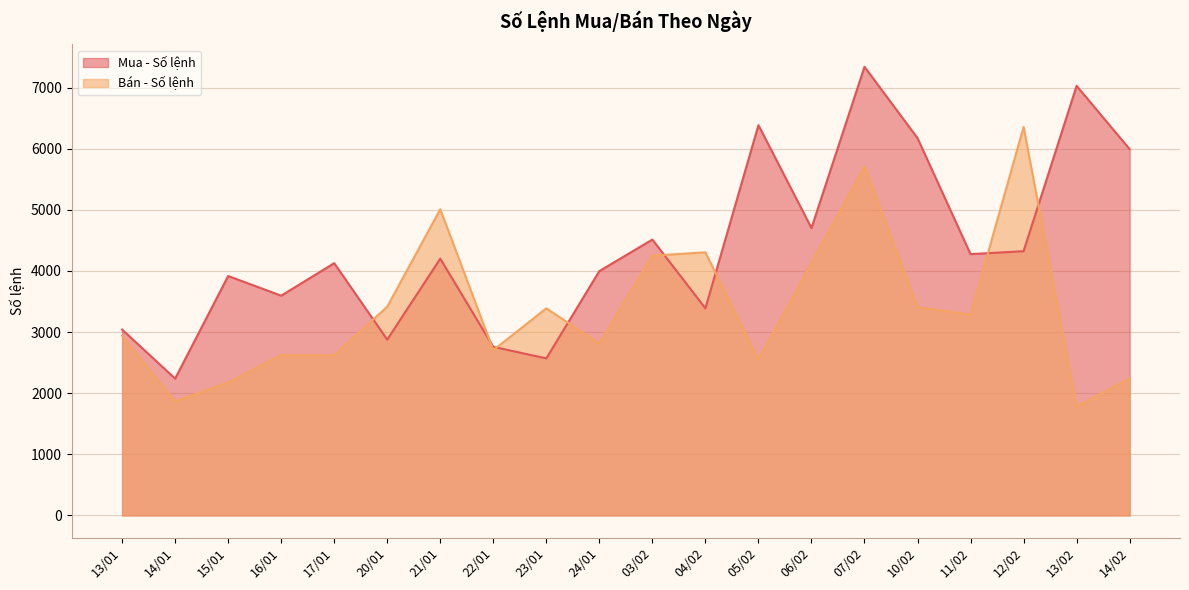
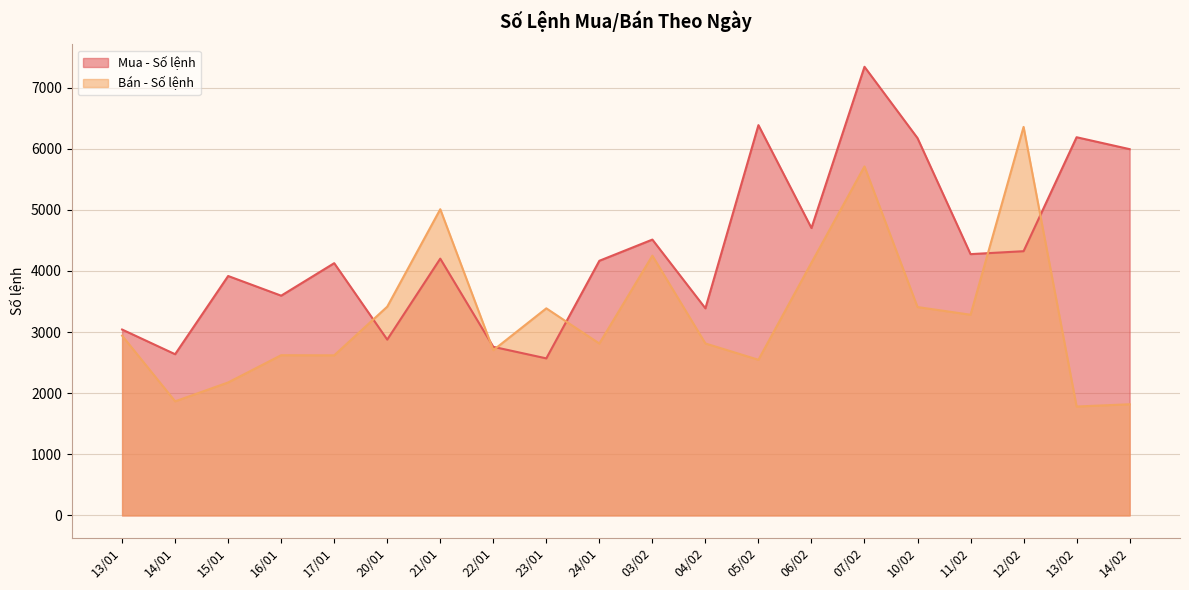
Mua - Số lệnh, 14/01: 2200 -> 2600
Mua - Số lệnh, 24/01: 4000 -> 4200
Bán - Số lệnh, 04/02: 4300 -> 2800
Mua - Số lệnh, 13/02: 7000 -> 6200
Bán - Số lệnh, 14/02: 2200 -> 1800
